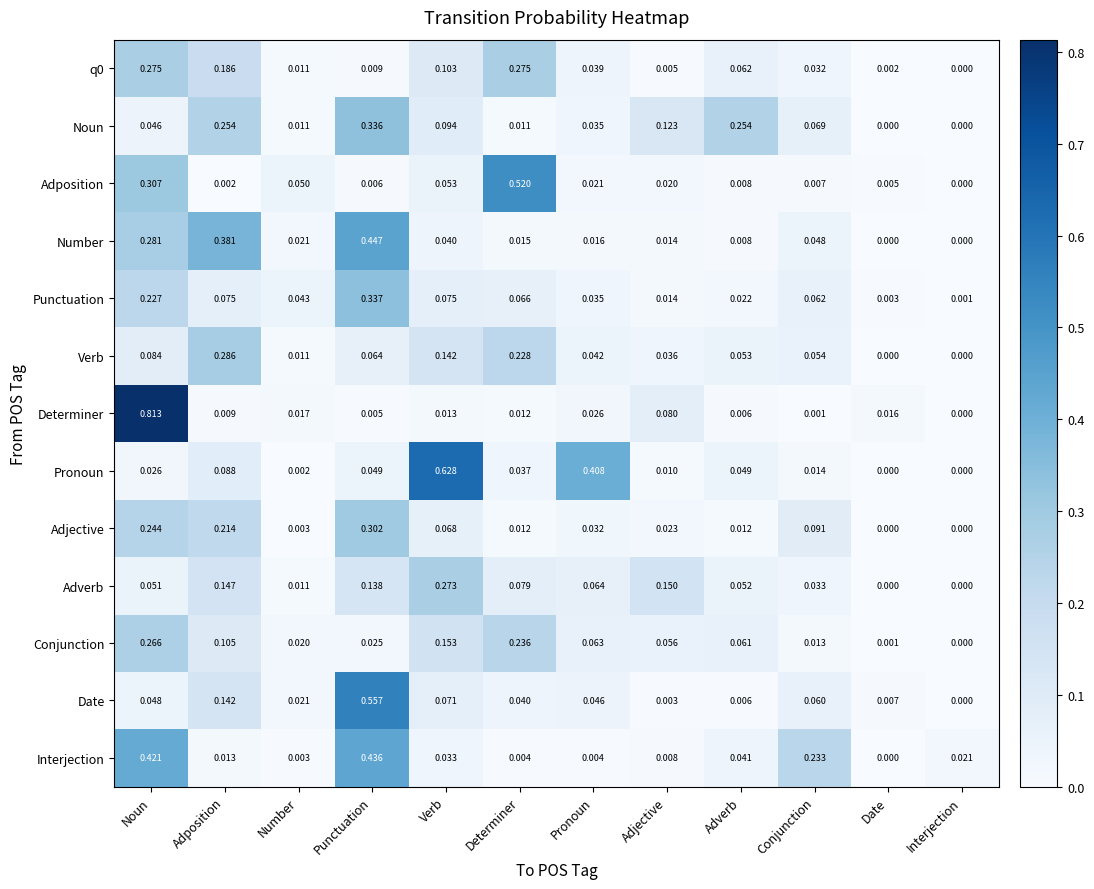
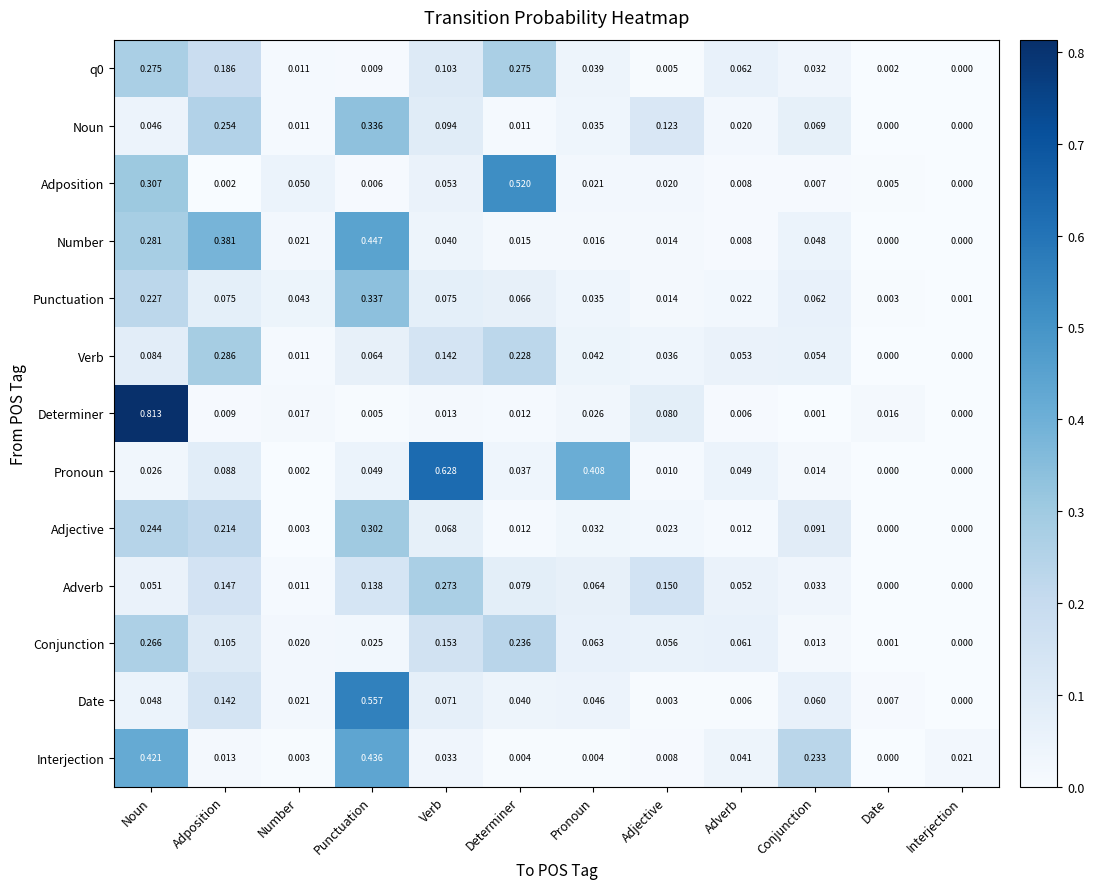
Noun, Adverb: 0.254 -> 0.020
